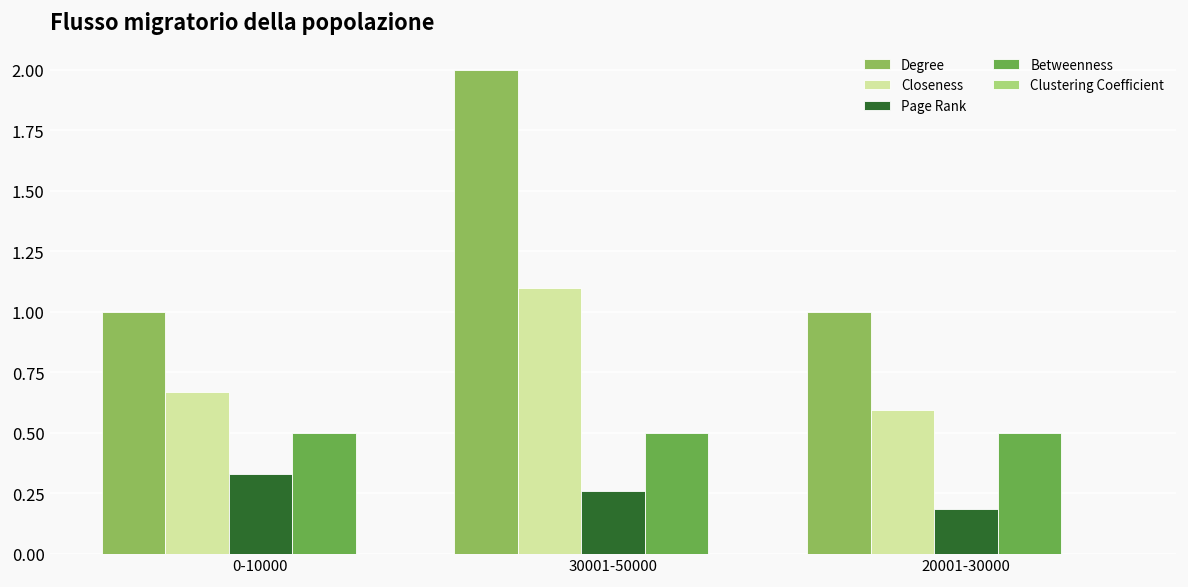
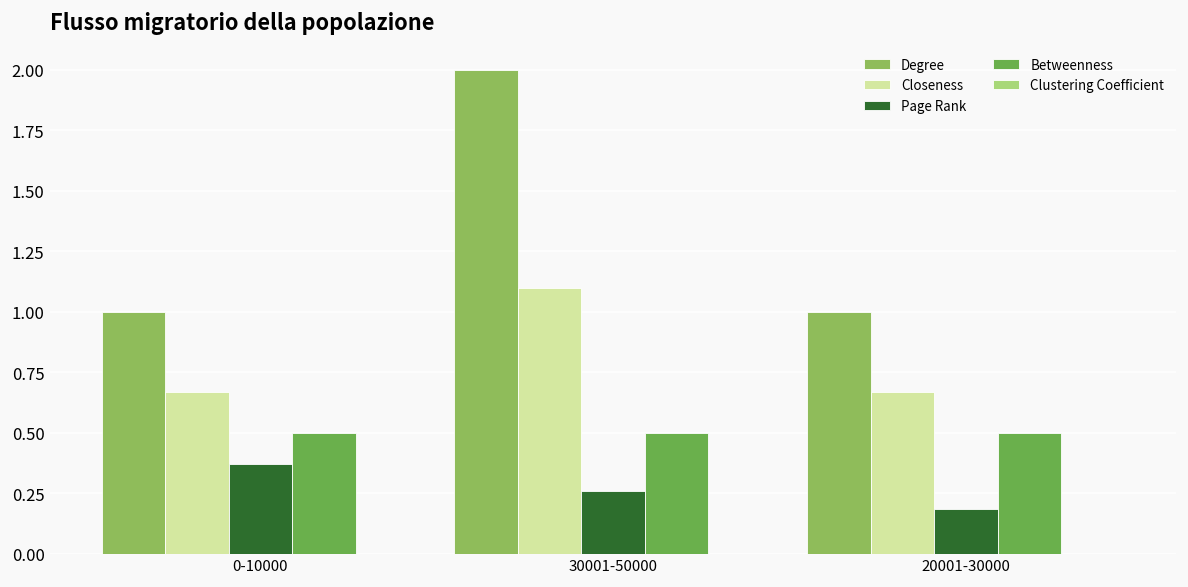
Page Rank, 0-10000: 0.33 -> 0.37
Closeness, 20001-30000: 0.59 -> 0.67
